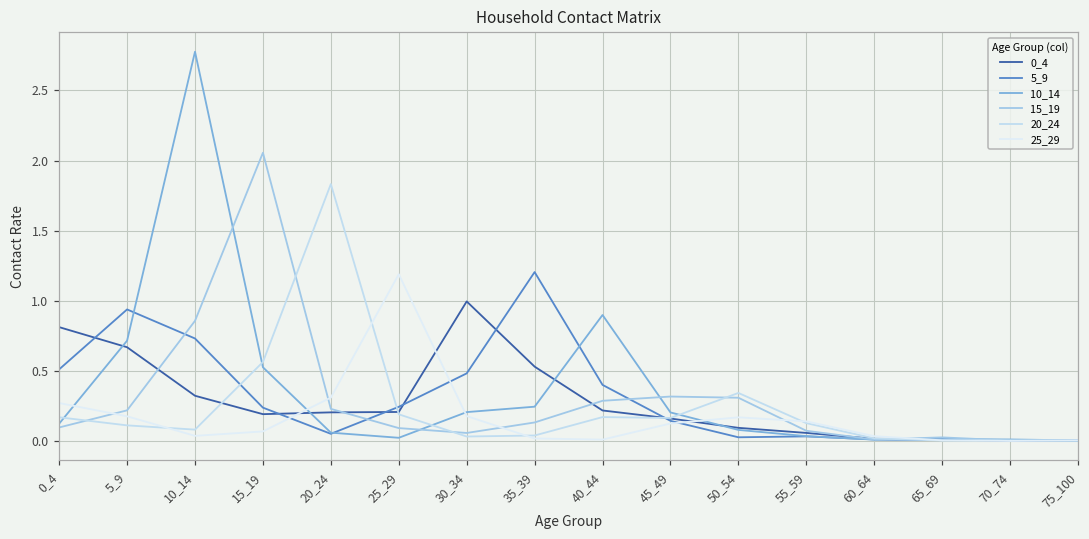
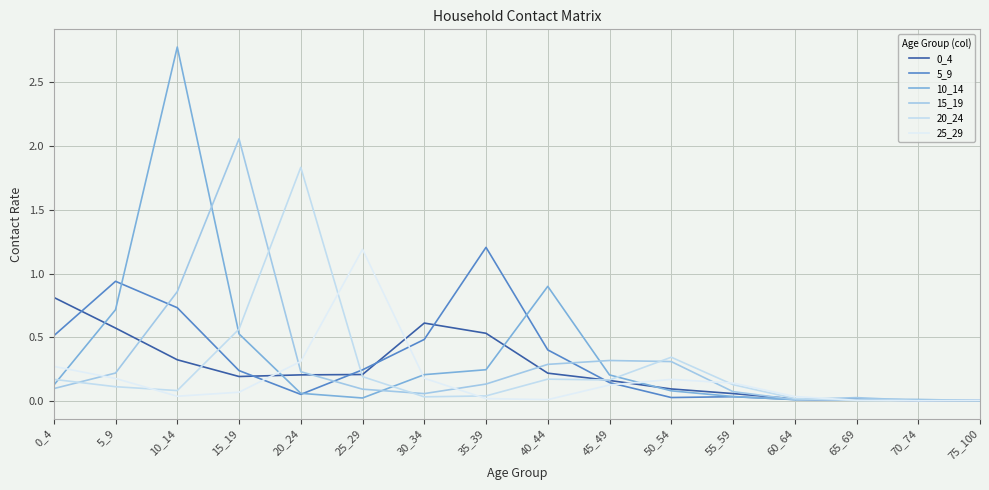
0_4, 5_9: 0.67 -> 0.57
0_4, 30_34: 1.00 -> 0.61
